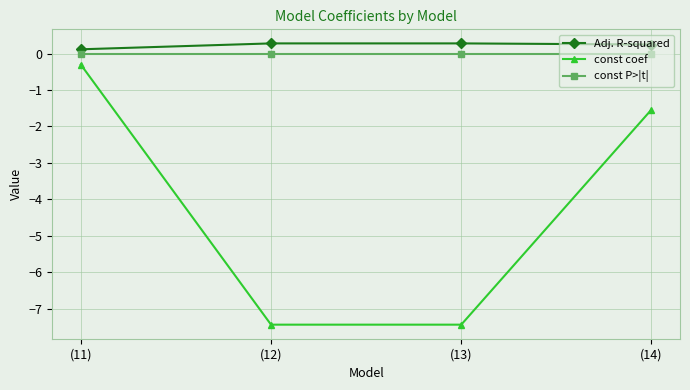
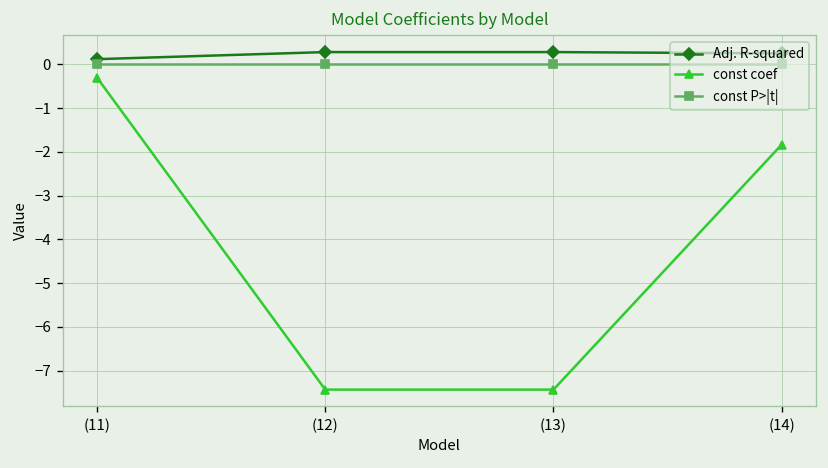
const coef, (14): -1.5 -> -1.8
